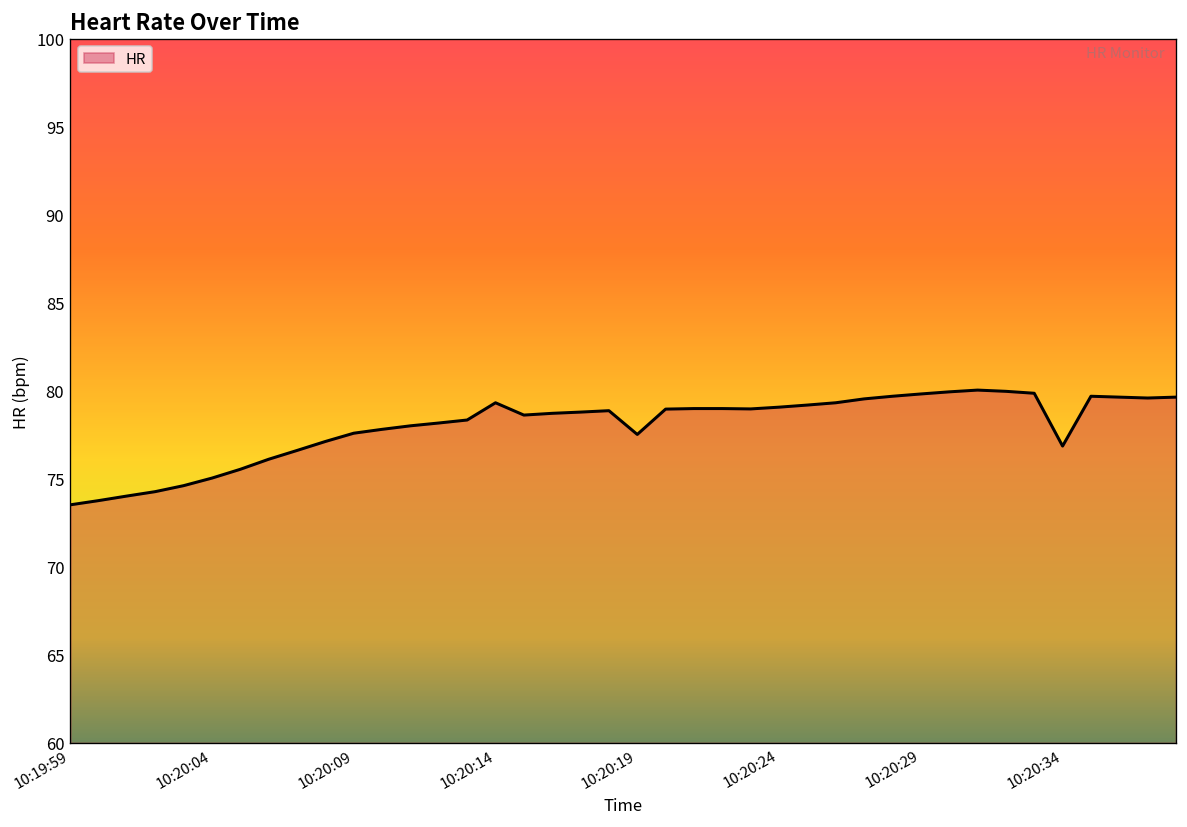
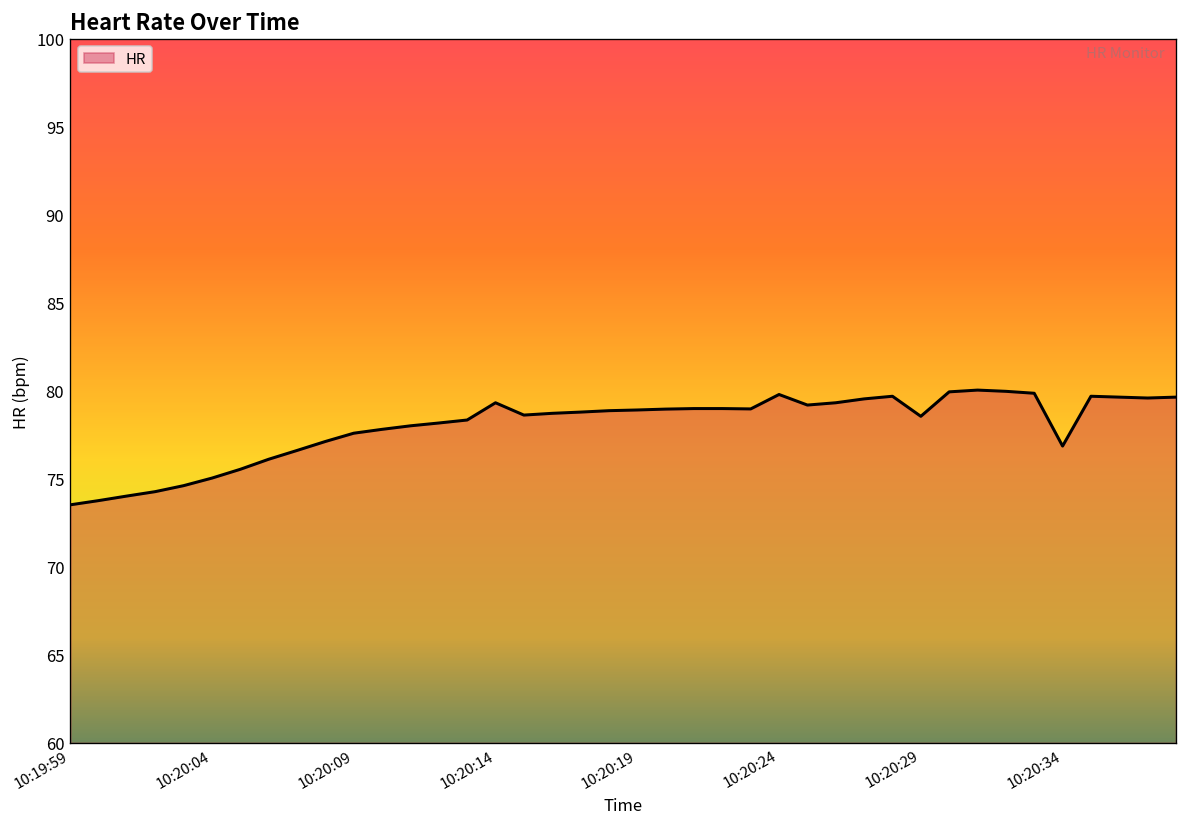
10:20:19: 77.5 -> 78.9
10:20:24: 79.1 -> 79.8
10:20:29: 79.8 -> 78.6
